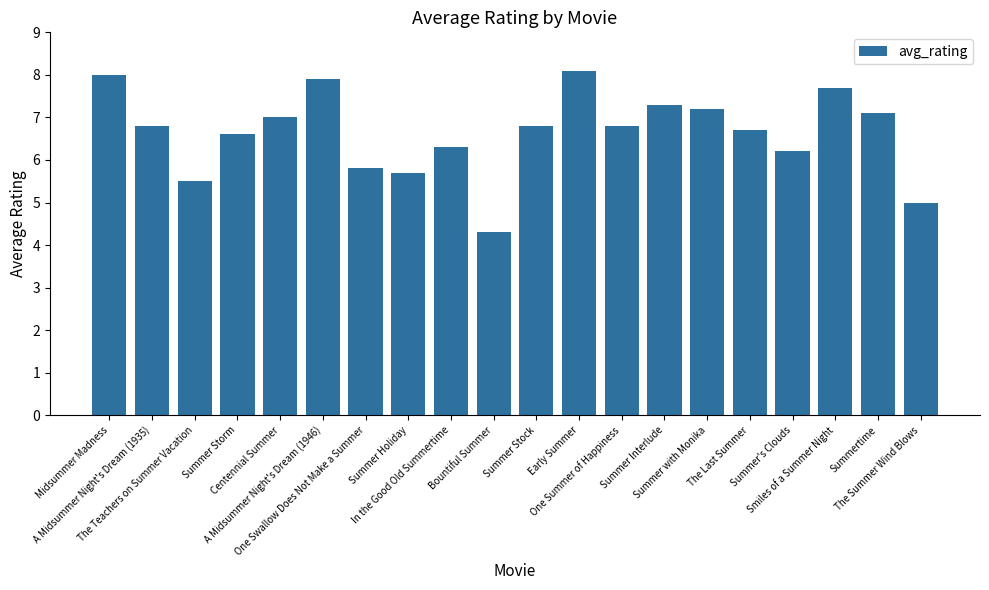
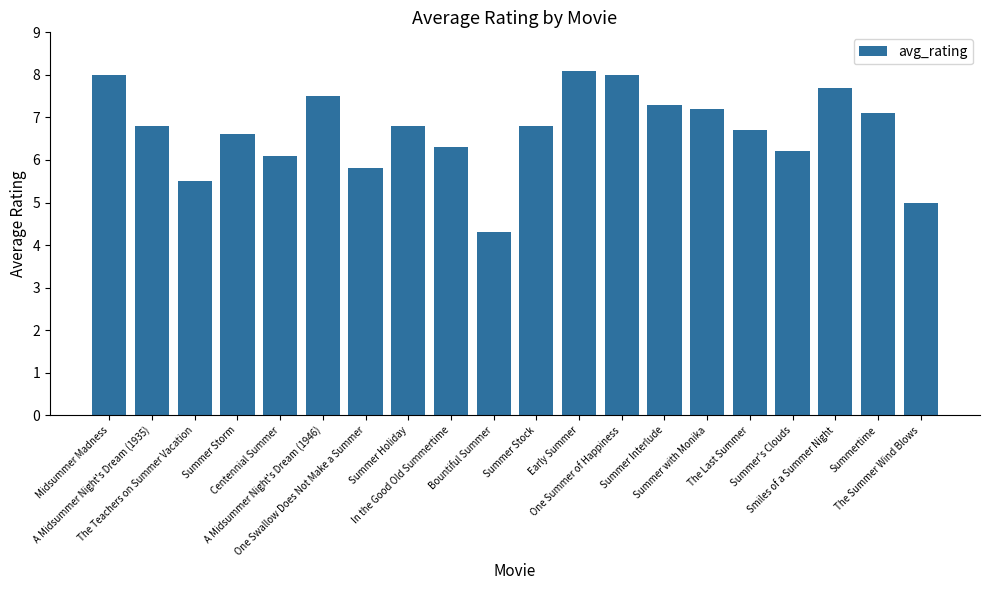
Centennial Summer: 7.0 -> 6.1
A Midsummer Night's Dream (1946): 7.9 -> 7.5
Summer Holiday: 5.7 -> 6.8
One Summer of Happiness: 6.8 -> 8.0
